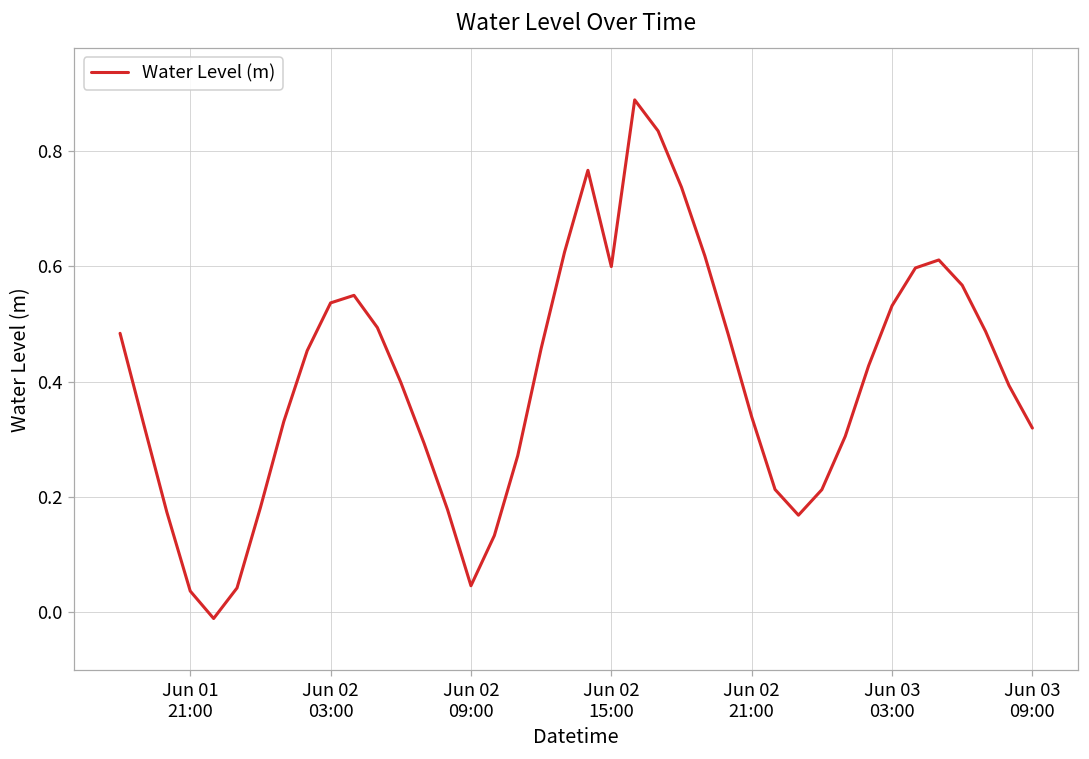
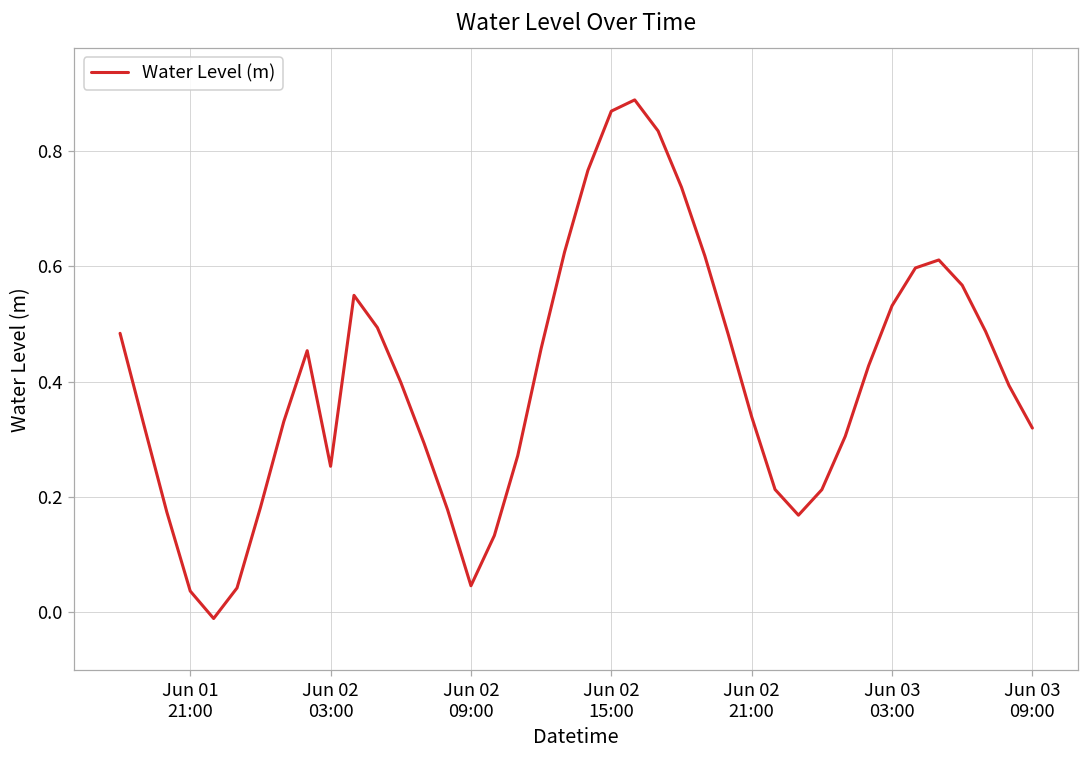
Jun 02 03:00: 0.54 -> 0.25
Jun 02 15:00: 0.60 -> 0.87
